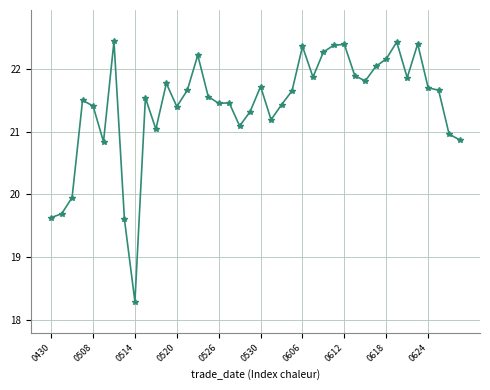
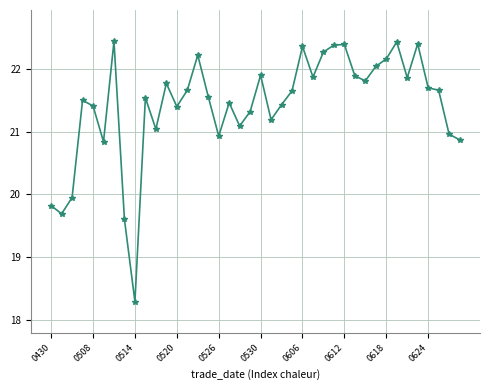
0430: 19.6 -> 19.8
0526: 21.5 -> 20.9
0530: 21.7 -> 21.9
